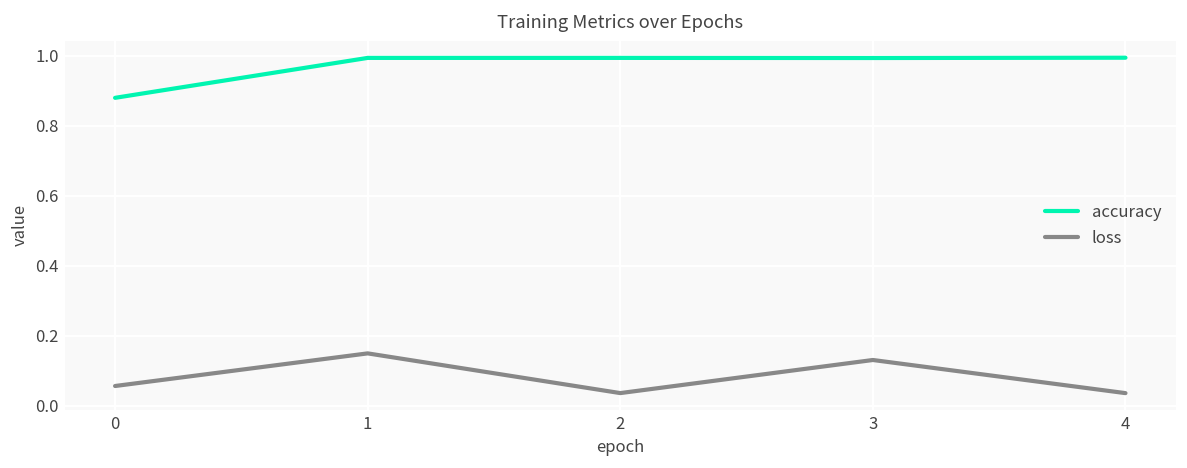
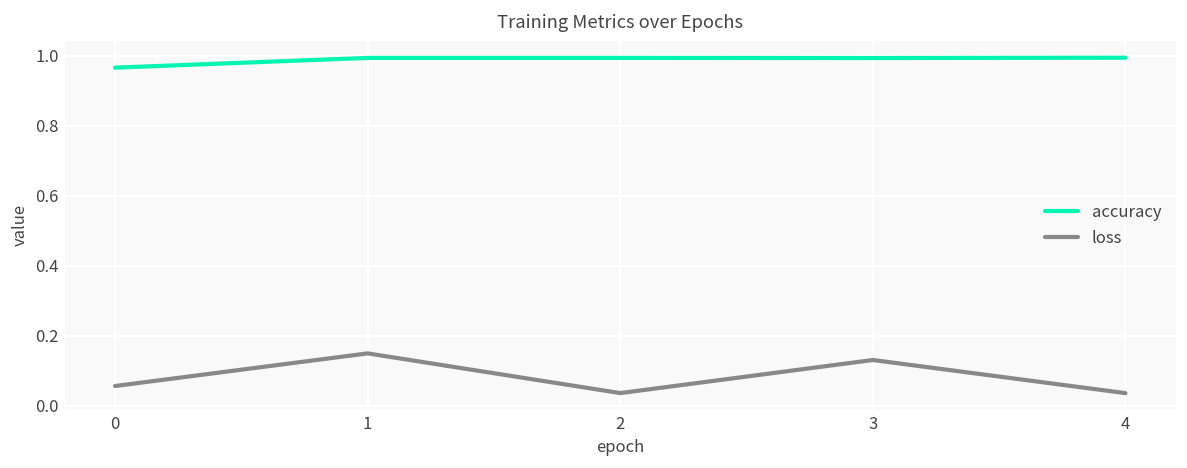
accuracy, 0: 0.88 -> 0.97
